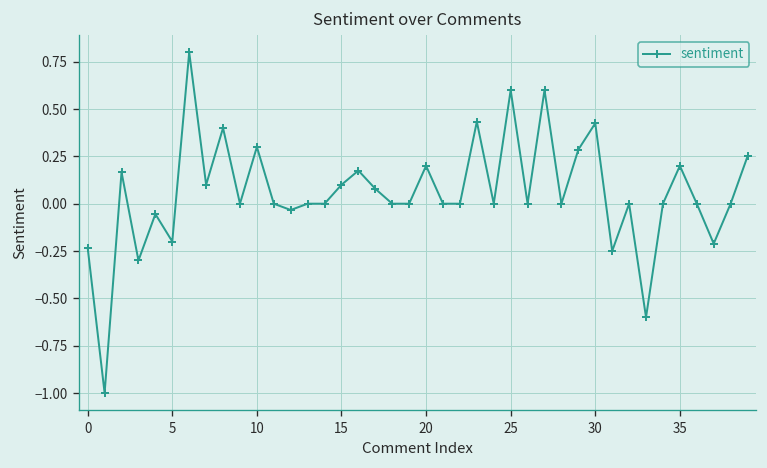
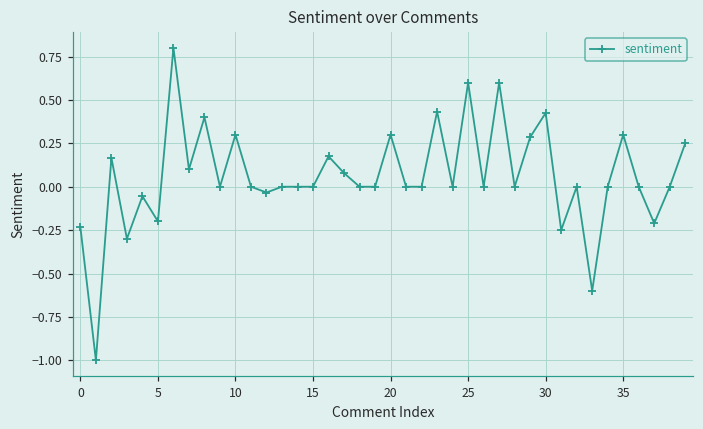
15: 0.1 -> 0.0
20: 0.2 -> 0.3
35: 0.2 -> 0.3
